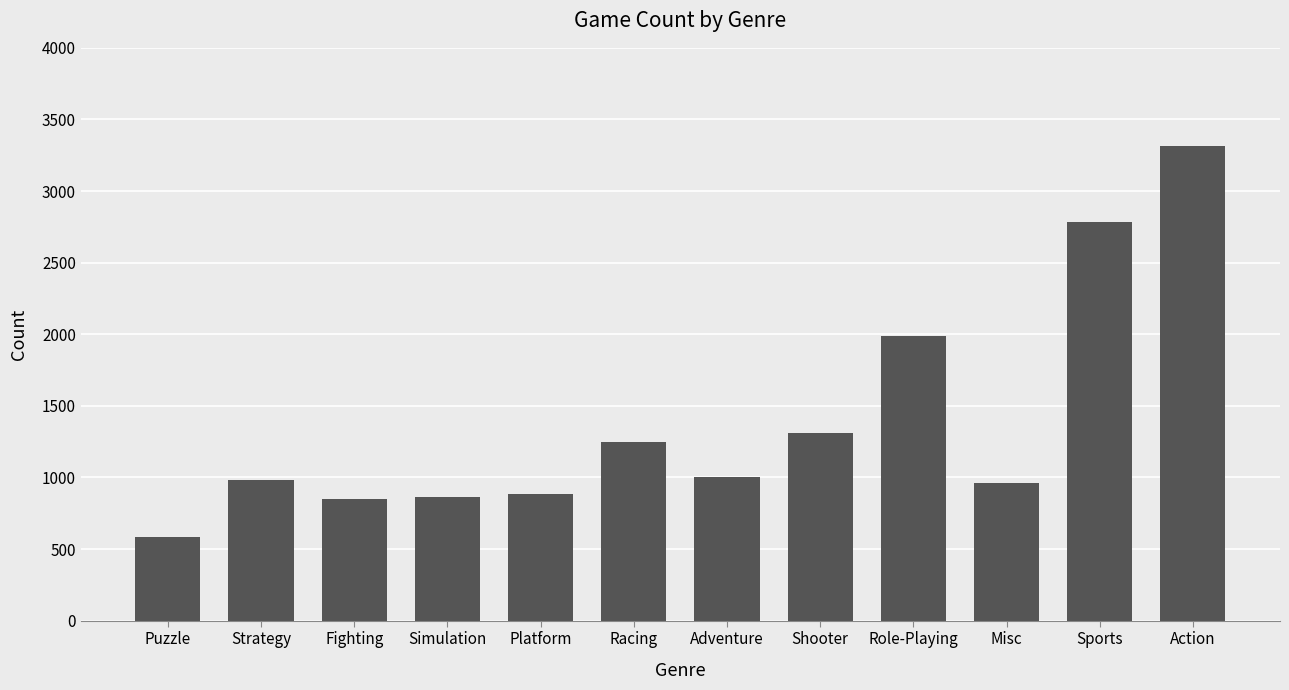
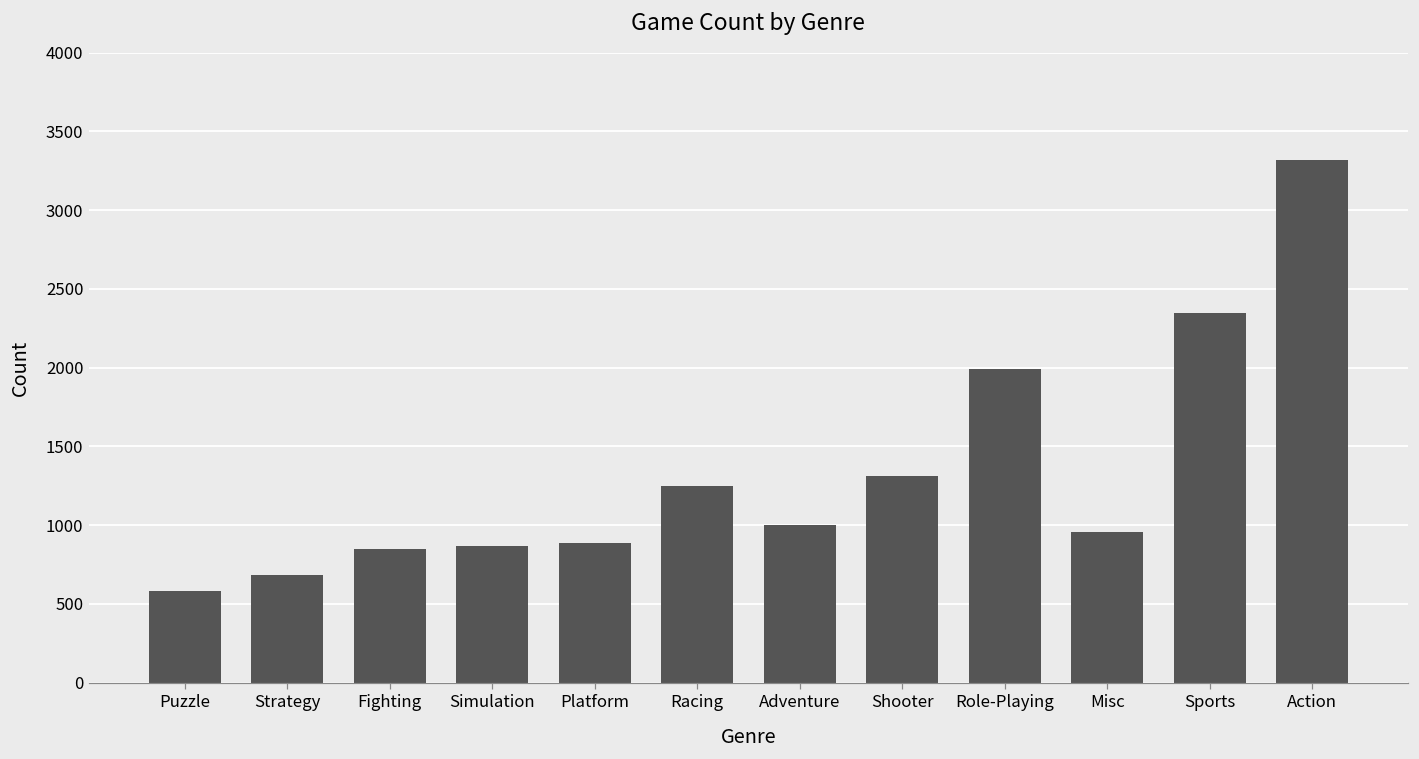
Strategy: 980 -> 680
Sports: 2790 -> 2350
